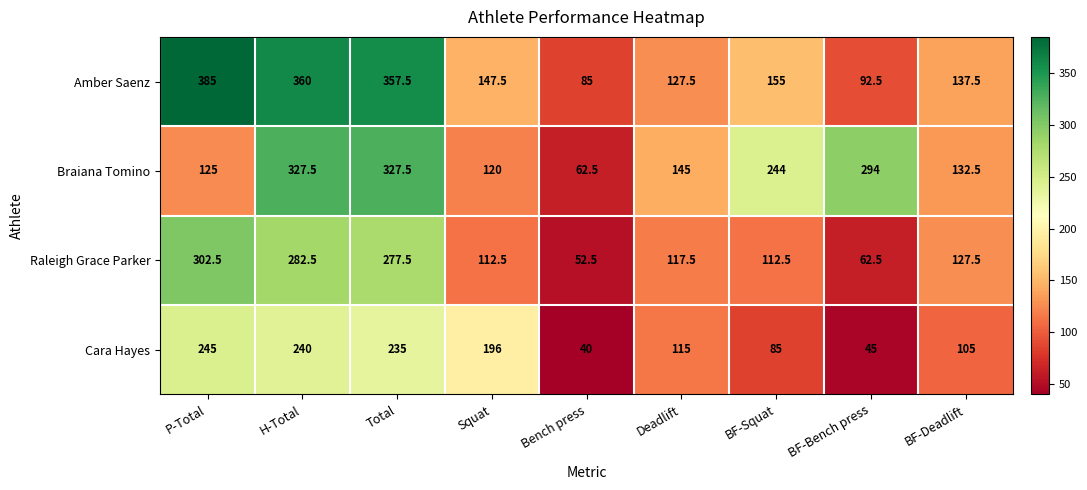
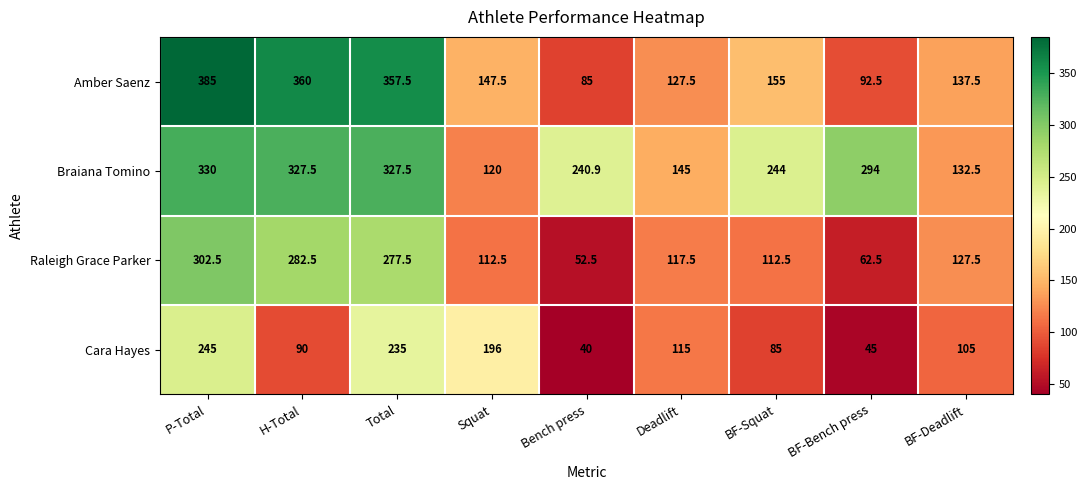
Braiana Tomino, P-Total: 125 -> 330
Braiana Tomino, Bench press: 62.5 -> 240.9
Cara Hayes, H-Total: 240 -> 90
